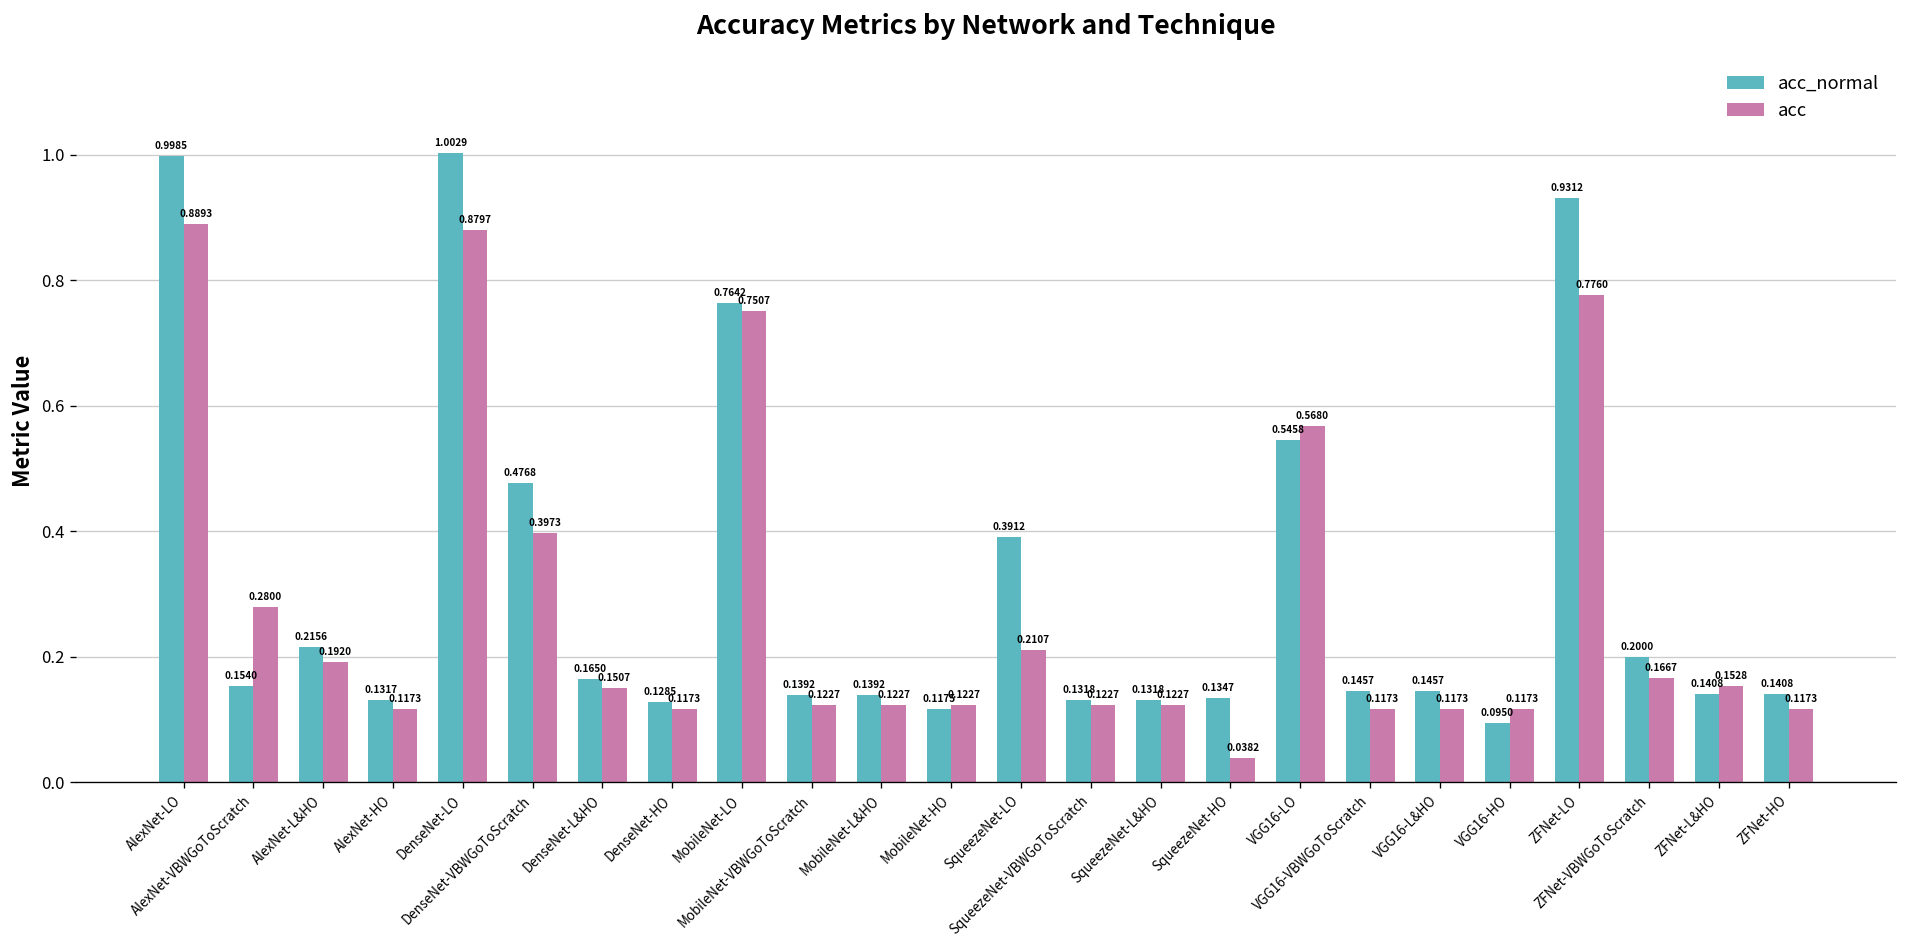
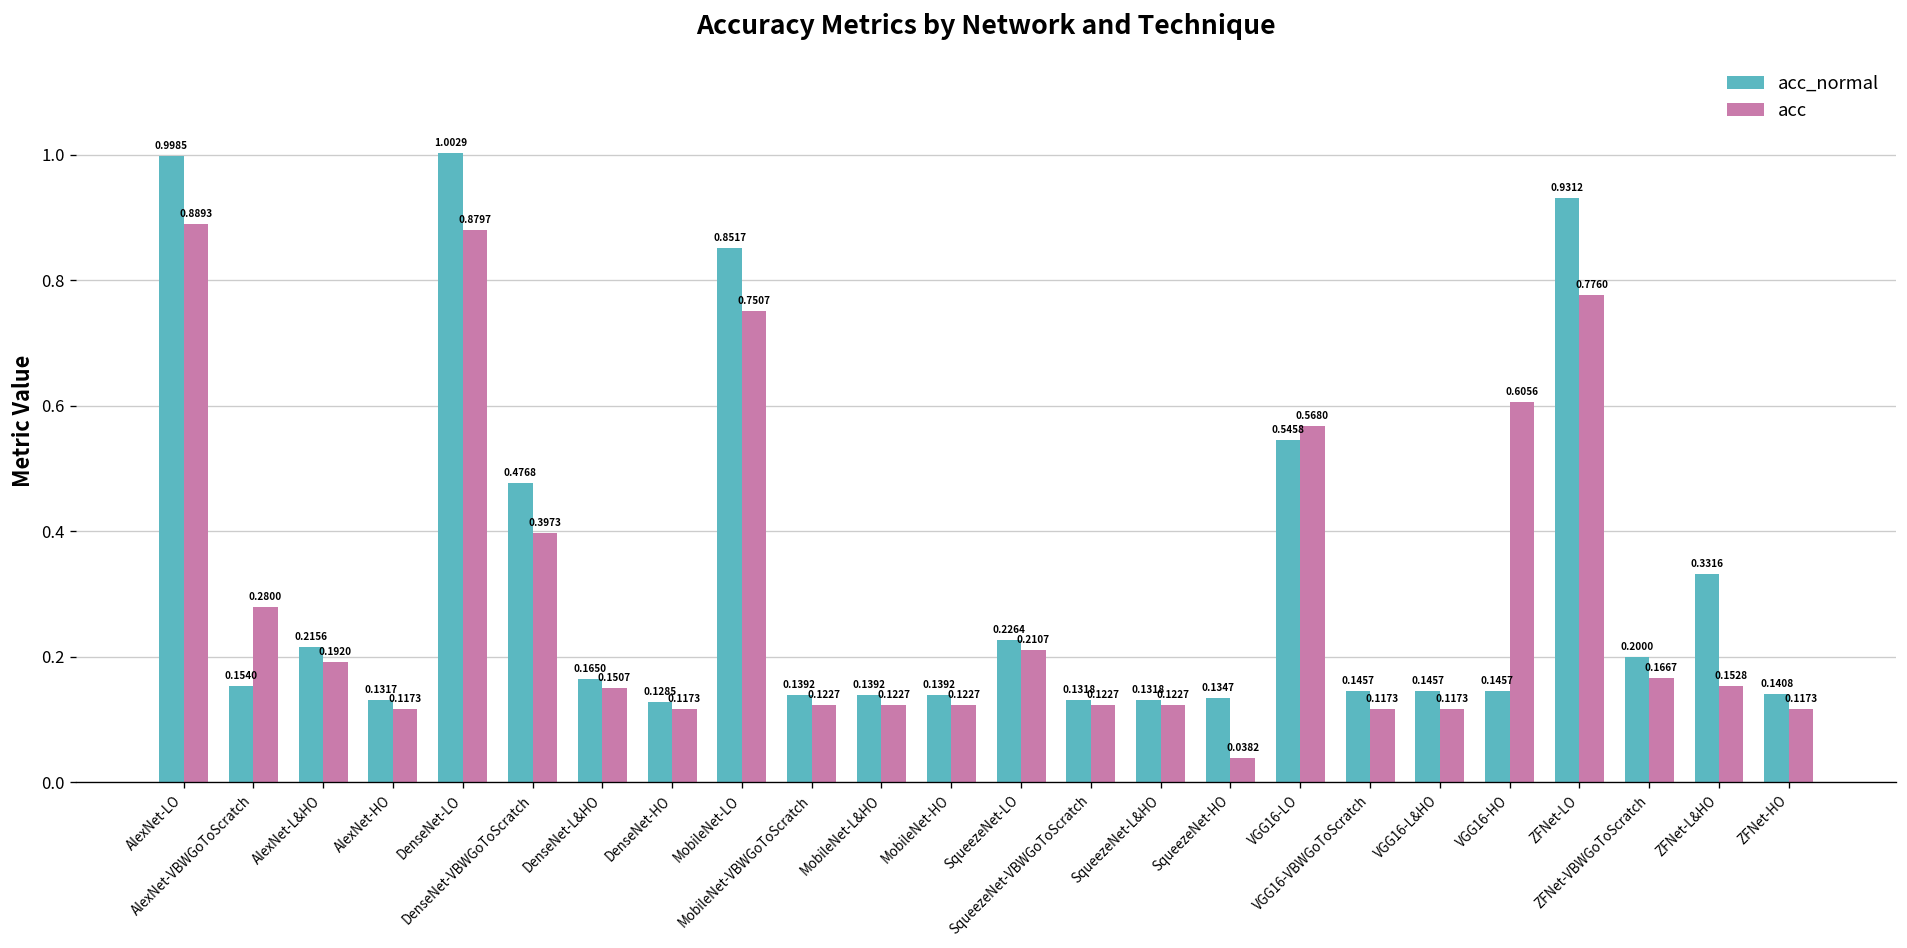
acc_normal, MobileNet-LO: 0.7642 -> 0.8517
acc_normal, MobileNet-HO: 0.1175 -> 0.1392
acc_normal, SqueezeNet-LO: 0.3912 -> 0.2264
acc_normal, VGG16-HO: 0.0950 -> 0.1457
acc, VGG16-HO: 0.1173 -> 0.6056
acc_normal, ZFNet-L&HO: 0.1408 -> 0.3316
